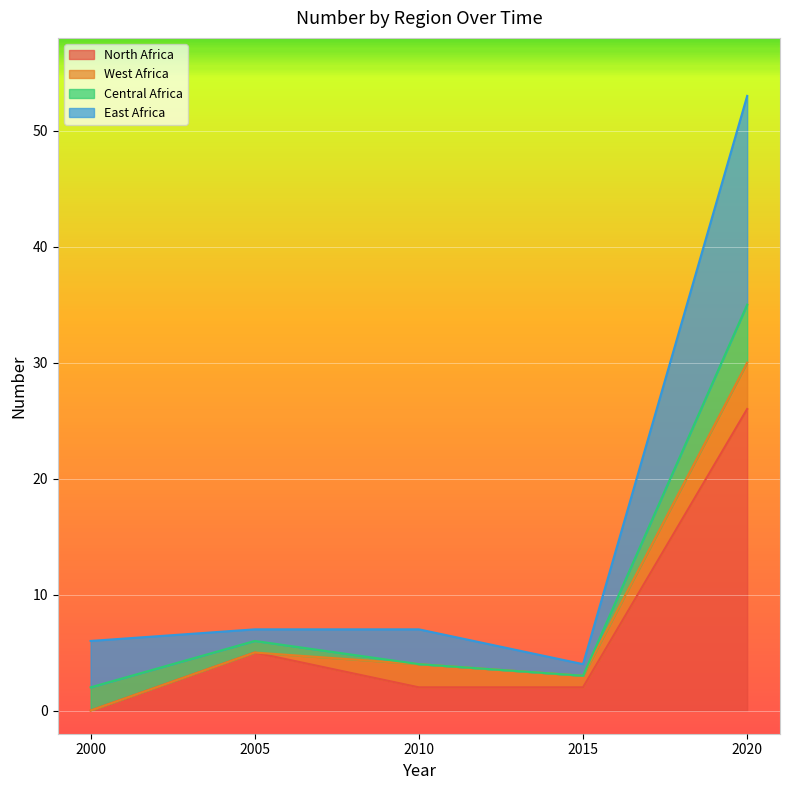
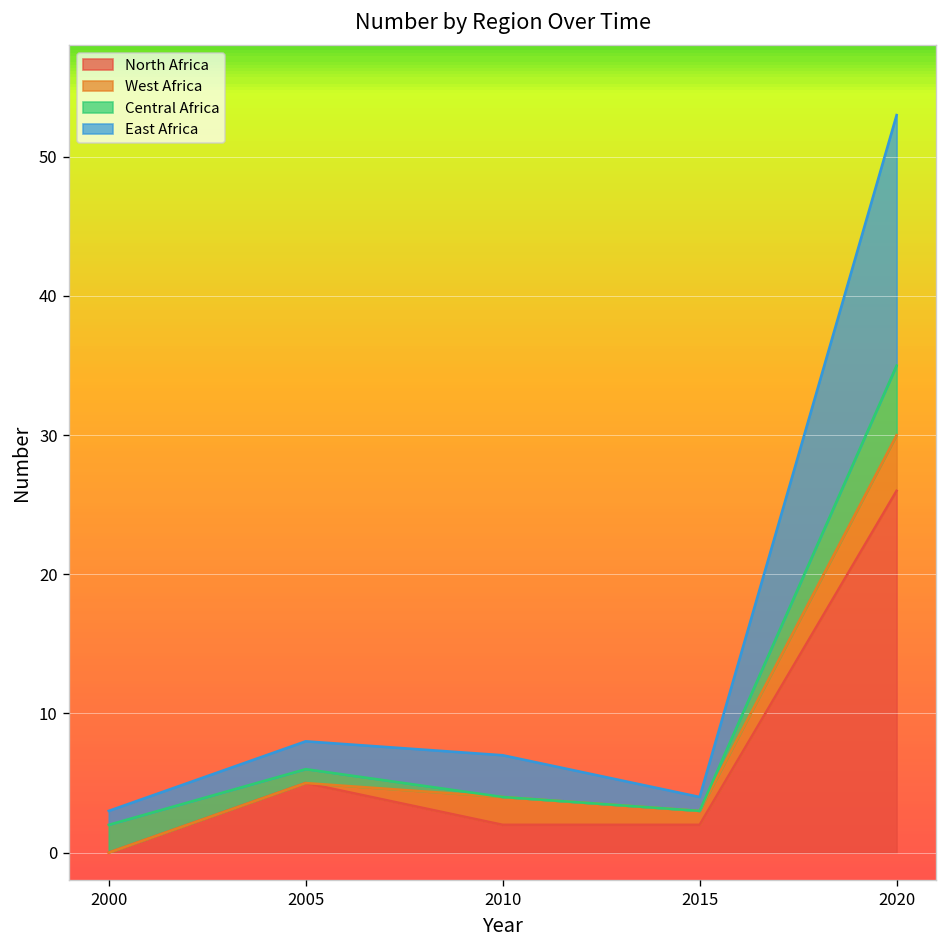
East Africa, 2000: 4 -> 1
East Africa, 2005: 1 -> 2
